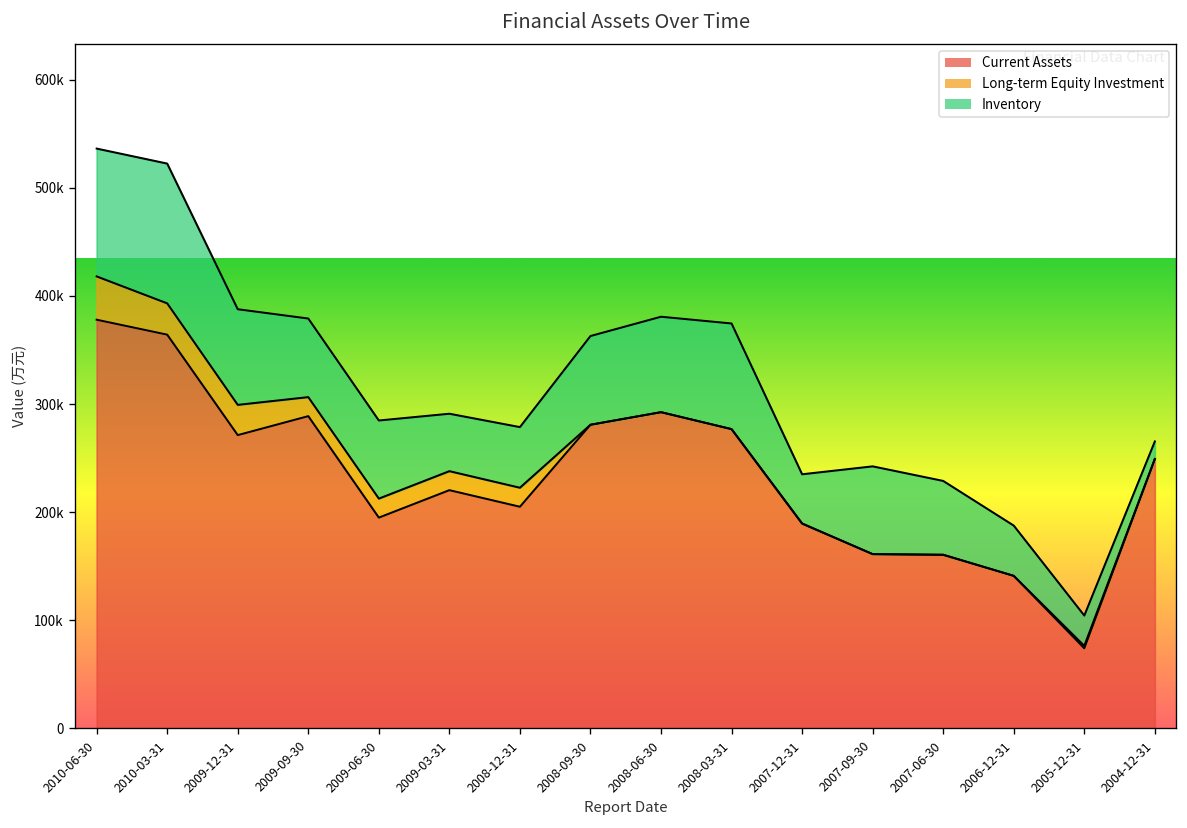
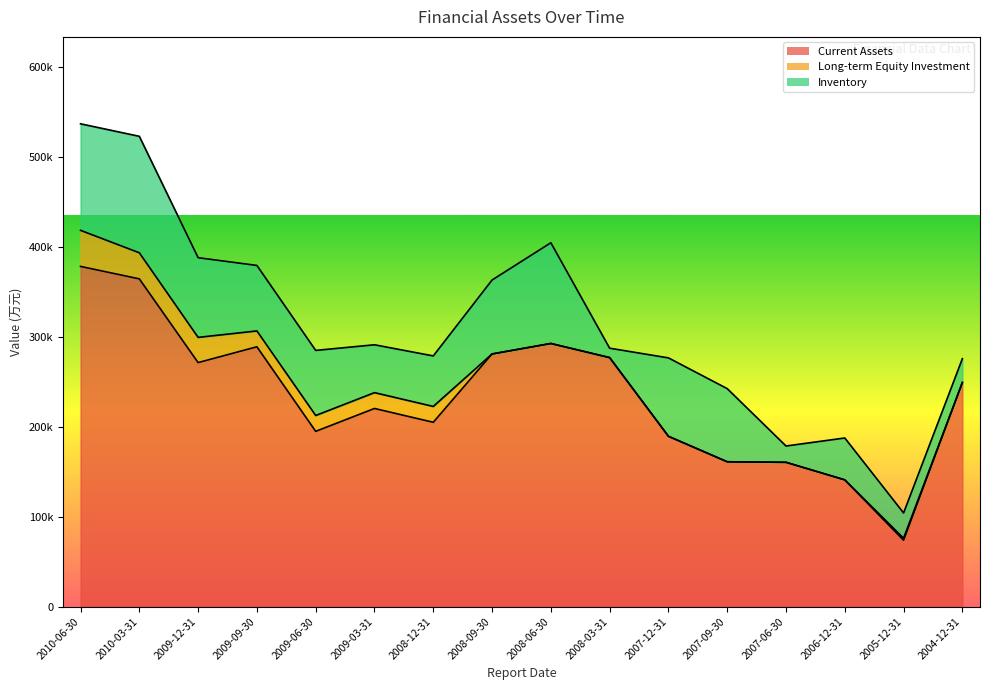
Inventory, 2008-06-30: 90000 -> 110000
Inventory, 2008-03-31: 100000 -> 10000
Inventory, 2007-12-31: 50000 -> 90000
Inventory, 2007-06-30: 70000 -> 20000
Inventory, 2004-12-31: 20000 -> 30000
